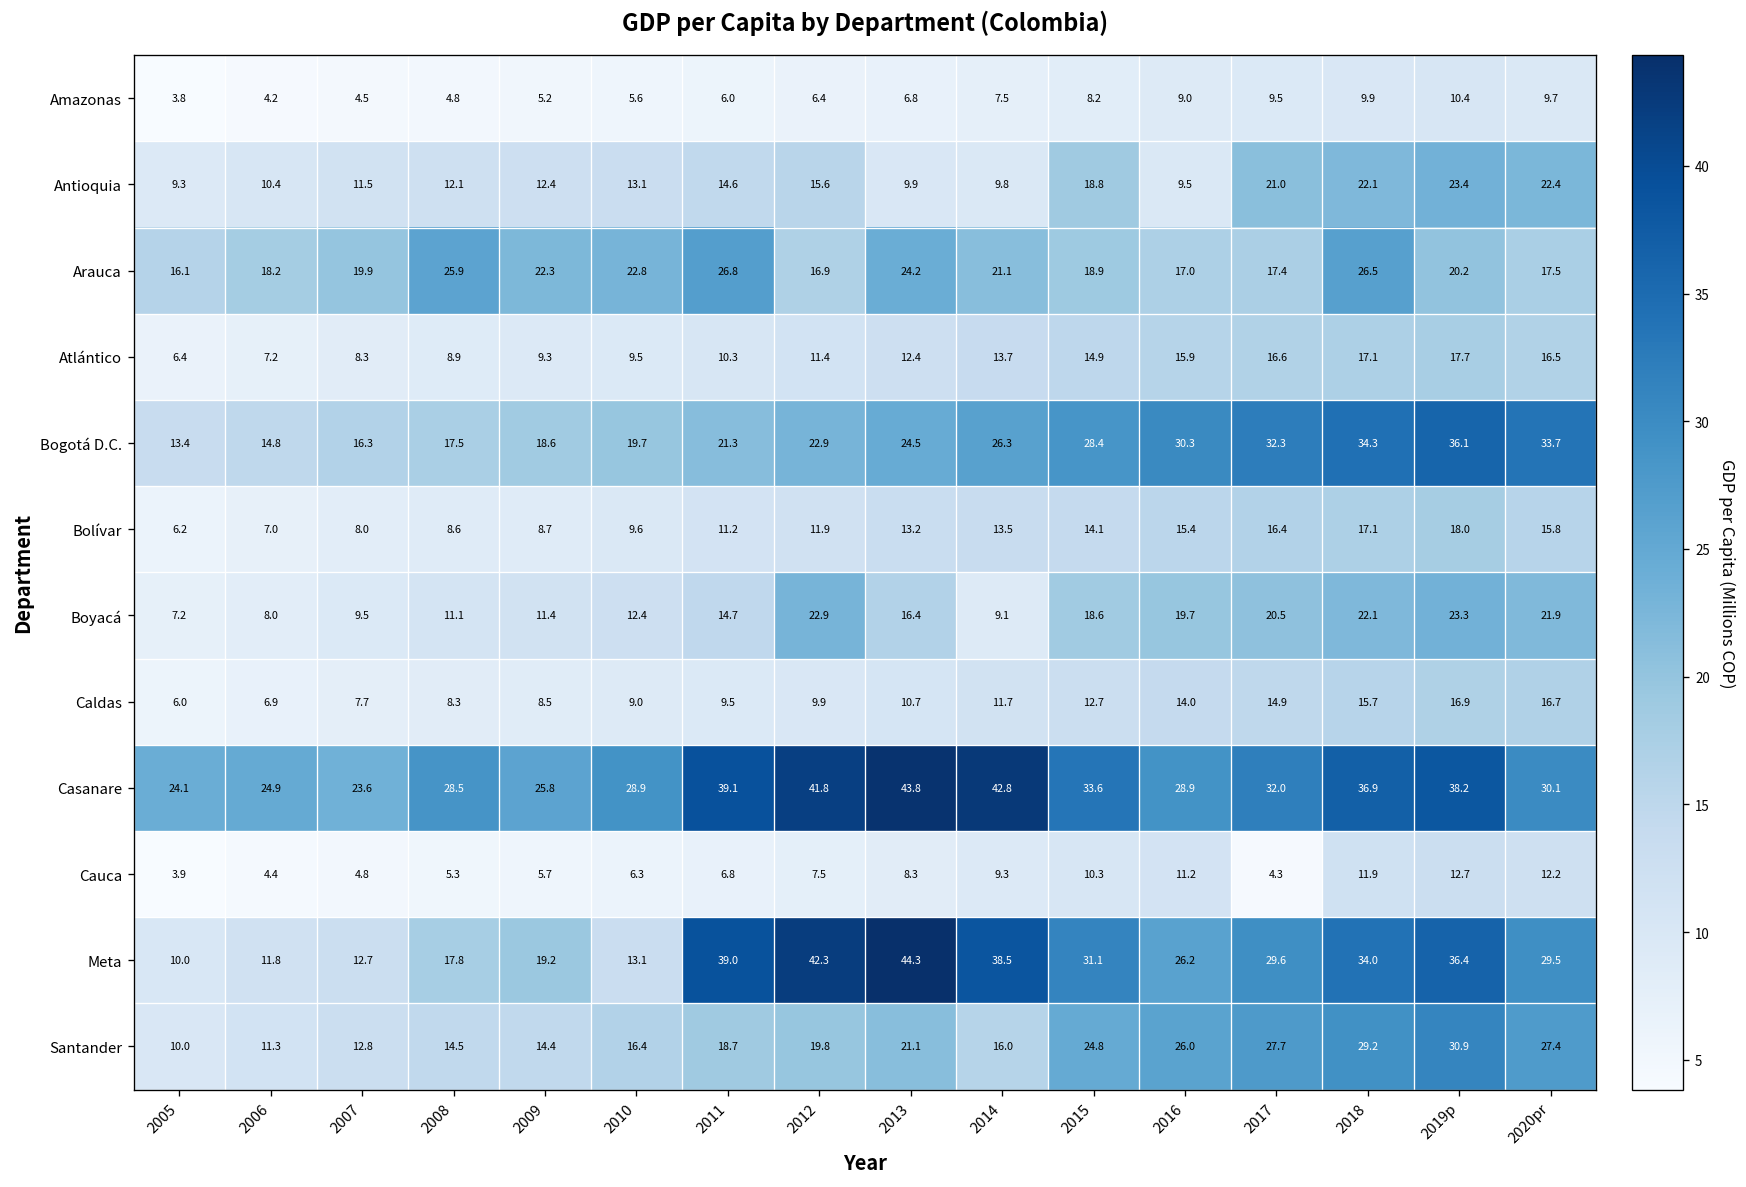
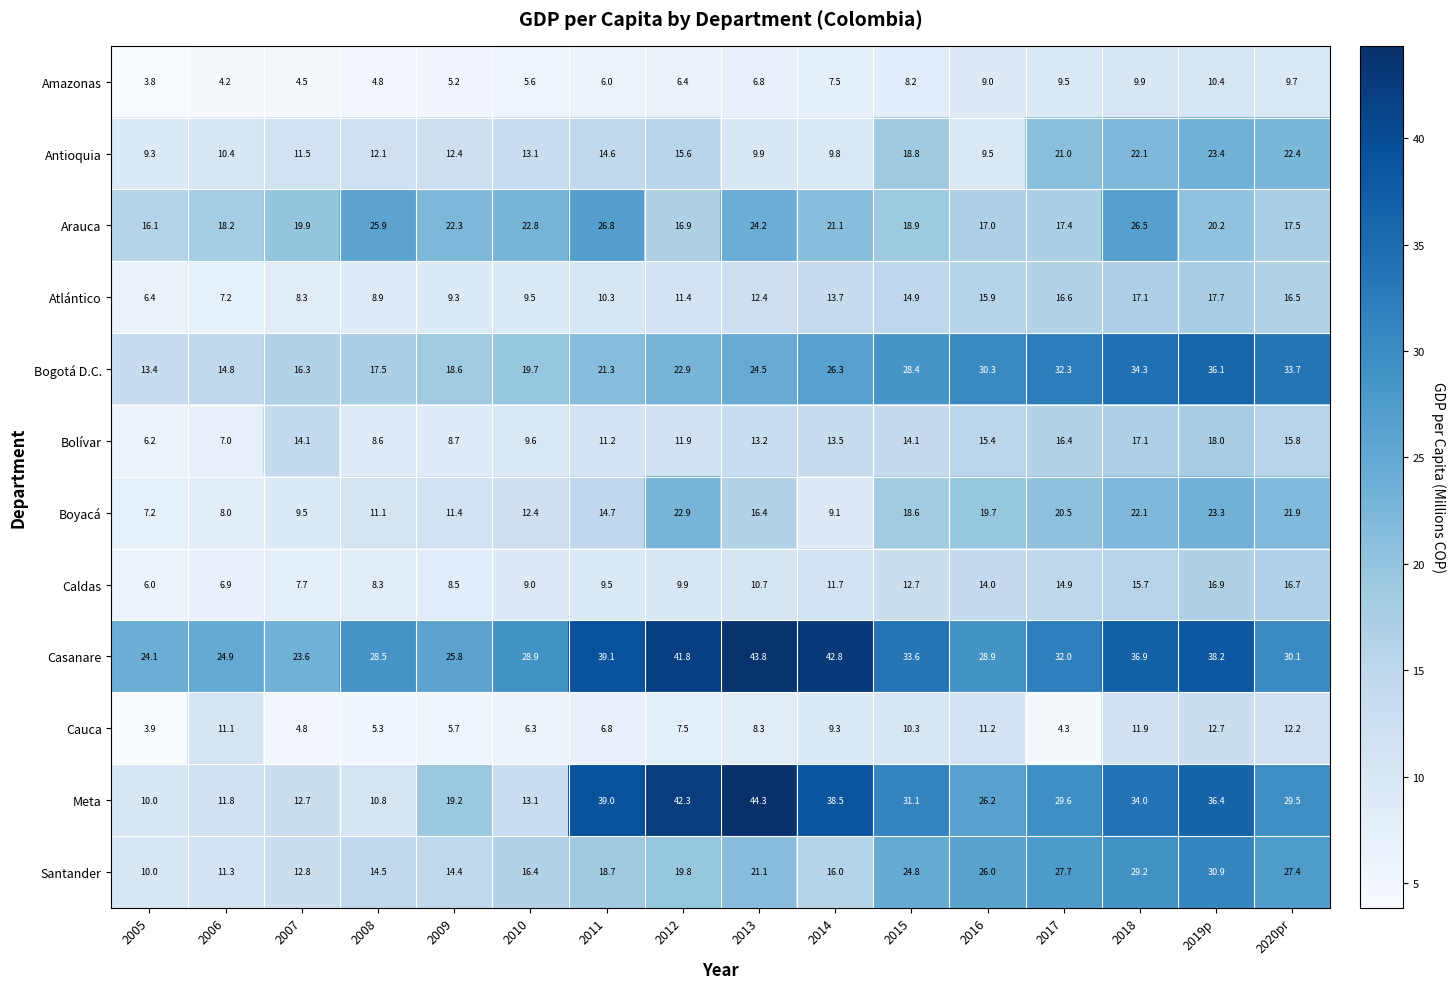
Bolívar, 2007: 8.0 -> 14.1
Cauca, 2006: 4.4 -> 11.1
Meta, 2008: 17.8 -> 10.8
